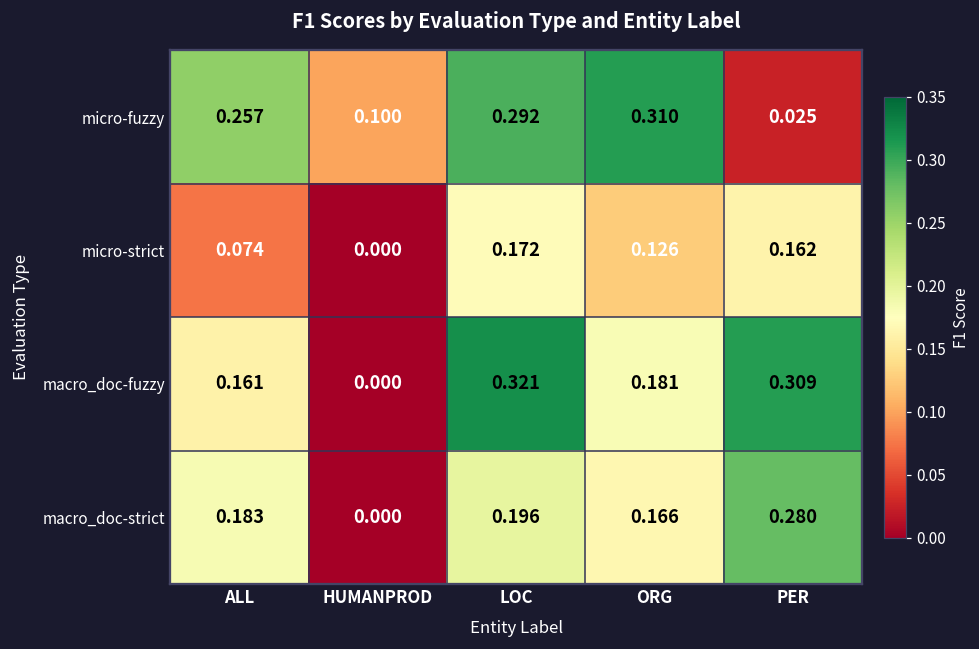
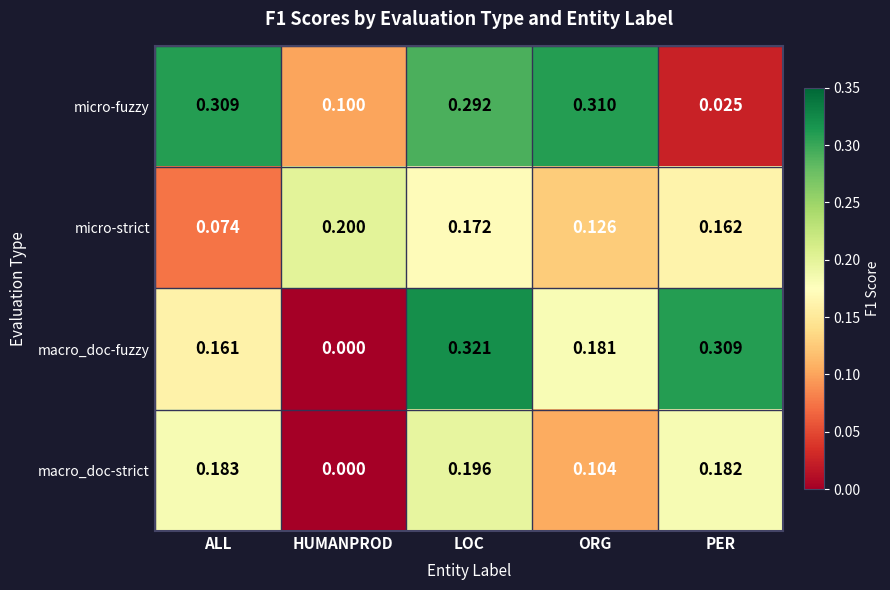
micro-fuzzy, ALL: 0.257 -> 0.309
micro-strict, HUMANPROD: 0.000 -> 0.200
macro_doc-strict, ORG: 0.166 -> 0.104
macro_doc-strict, PER: 0.280 -> 0.182
